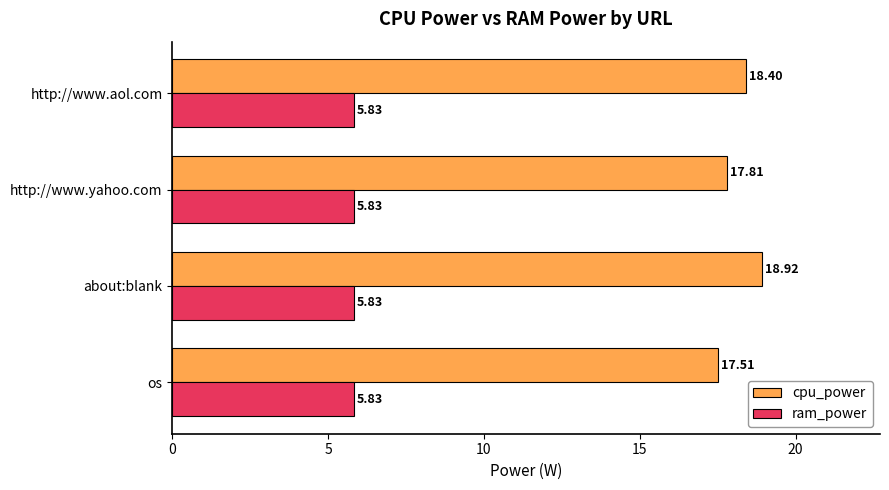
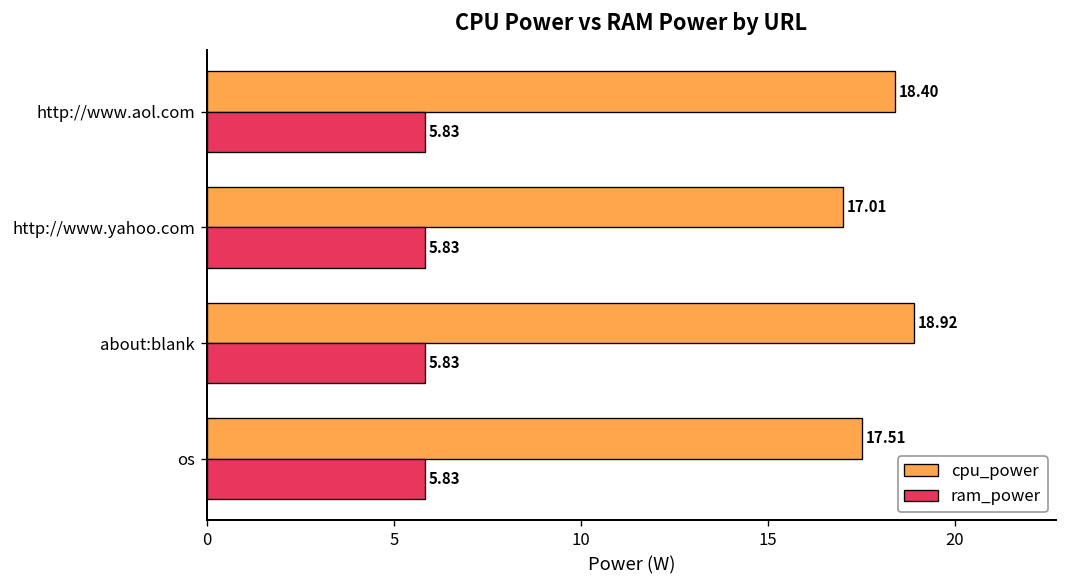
cpu_power, http://www.yahoo.com: 17.81 -> 17.01
